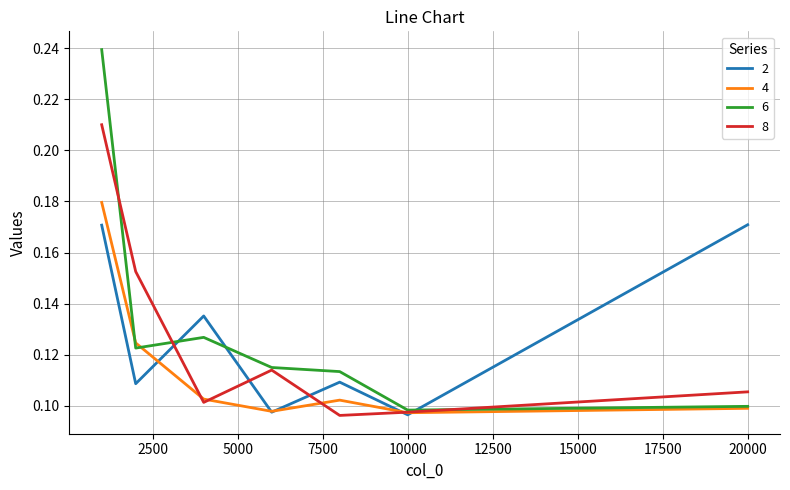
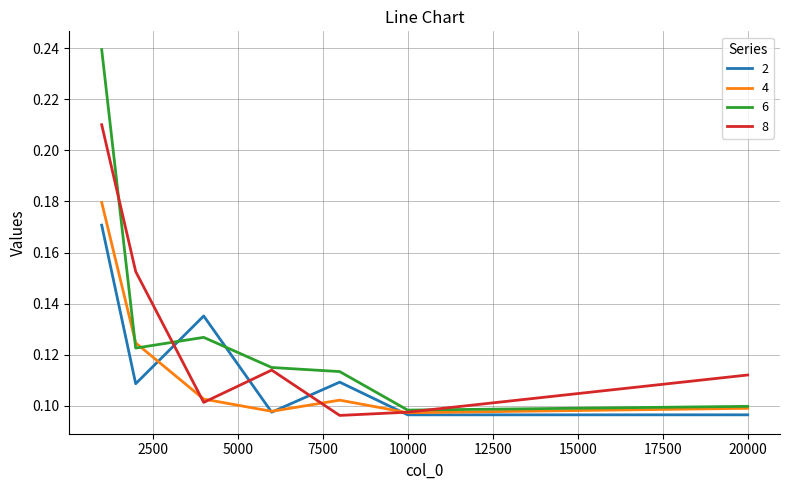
2, 20000: 0.171 -> 0.096
8, 20000: 0.105 -> 0.112
